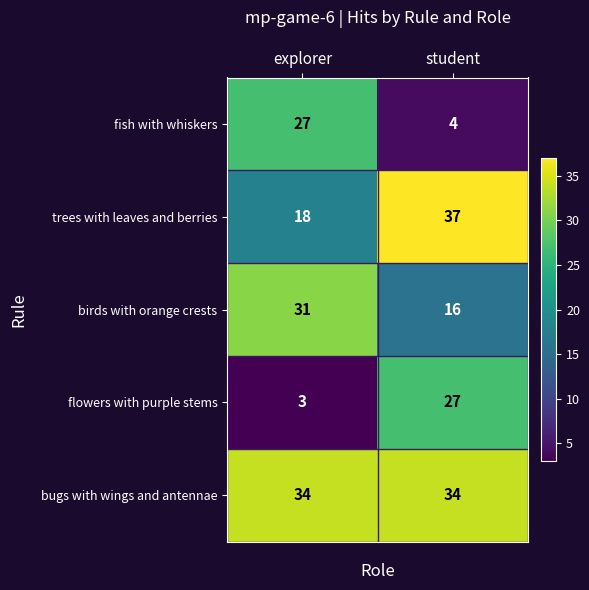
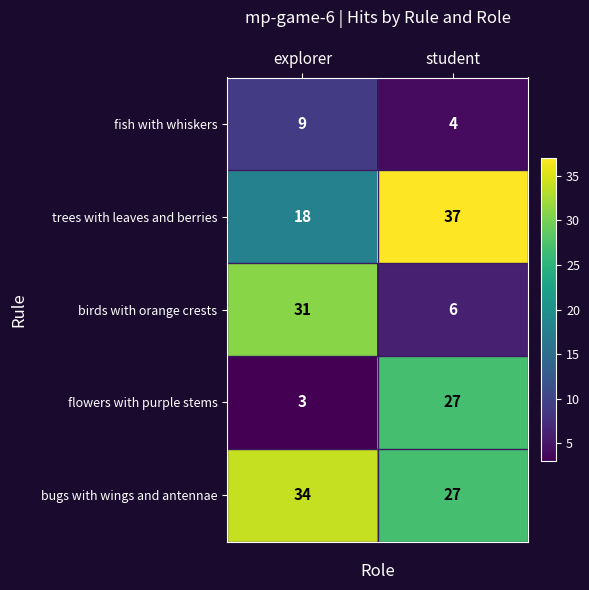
fish with whiskers, explorer: 27 -> 9
birds with orange crests, student: 16 -> 6
bugs with wings and antennae, student: 34 -> 27
